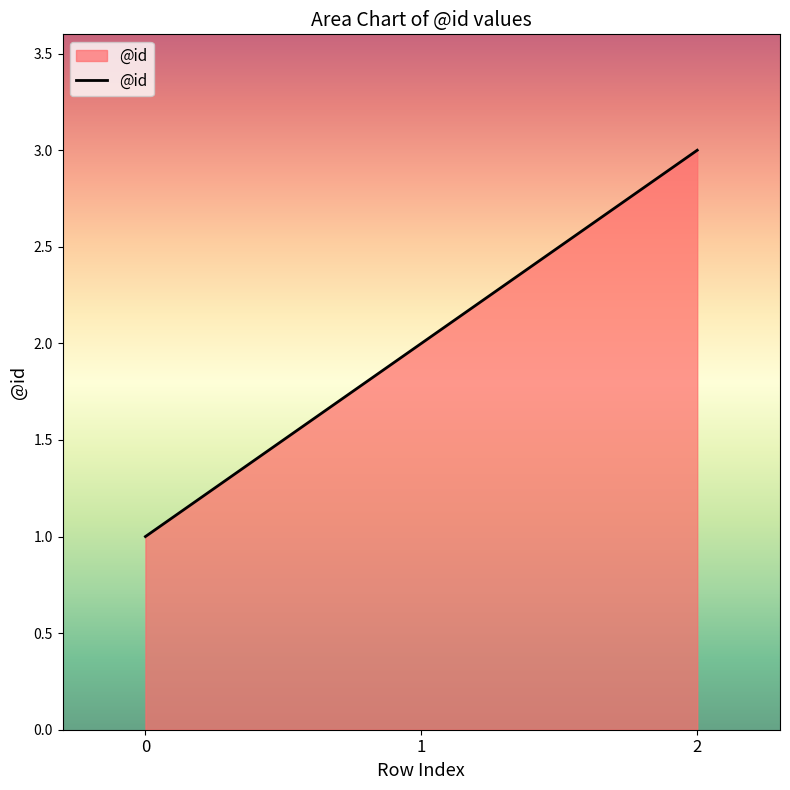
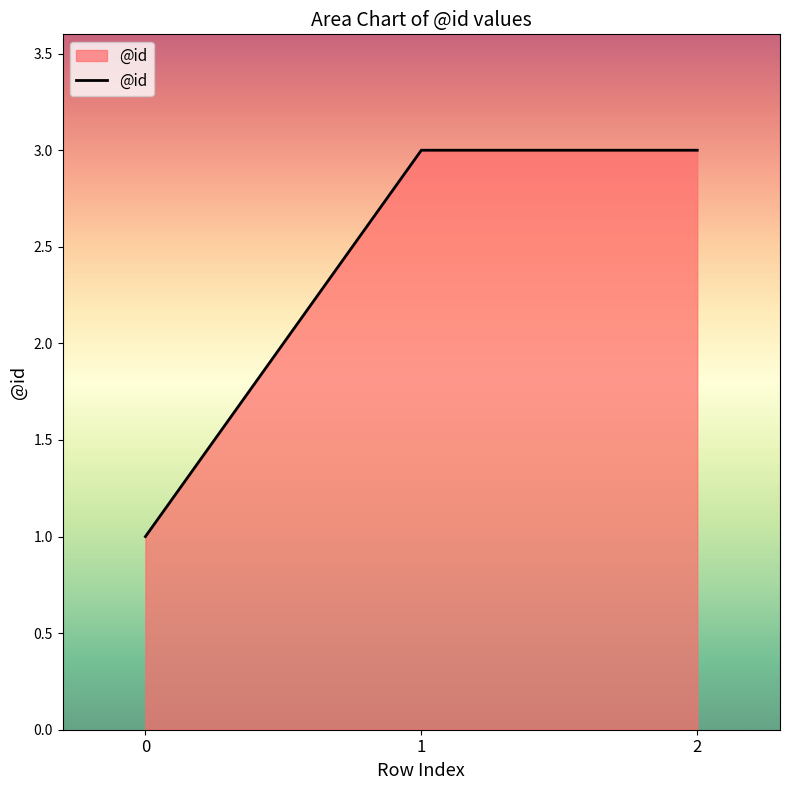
1: 2 -> 3
